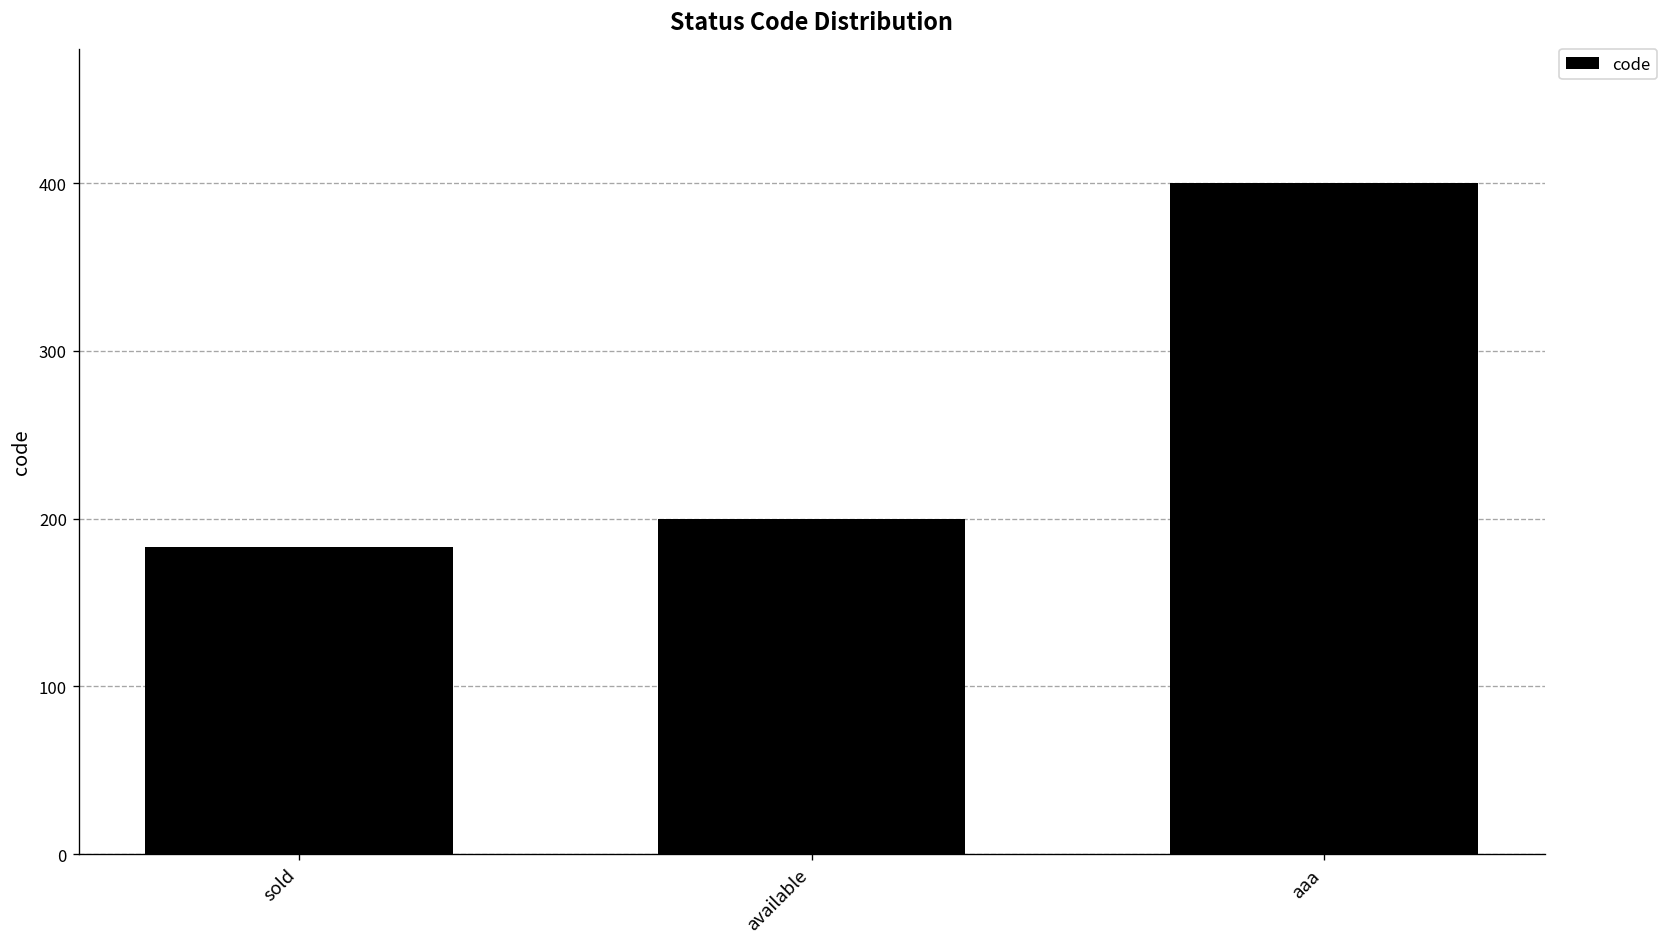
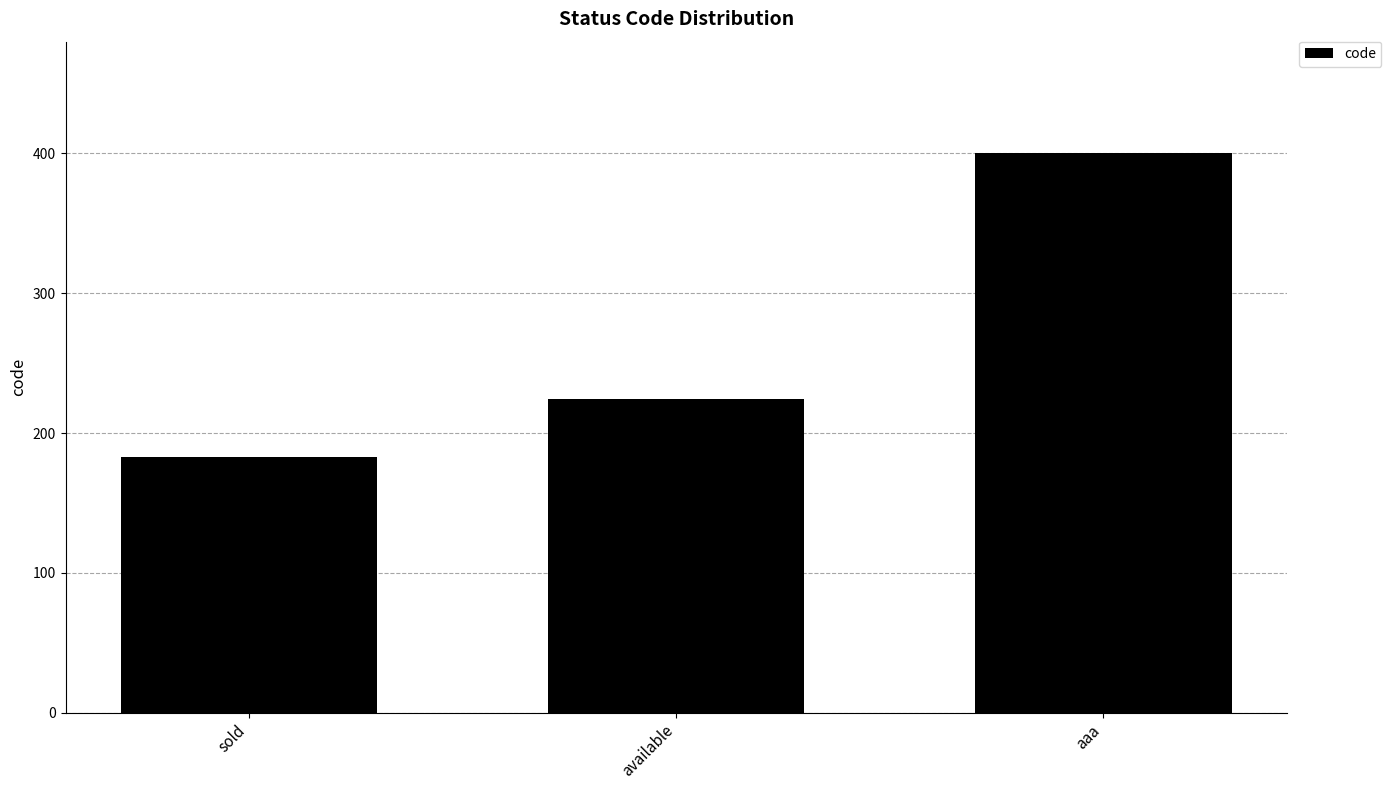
available: 200 -> 224
